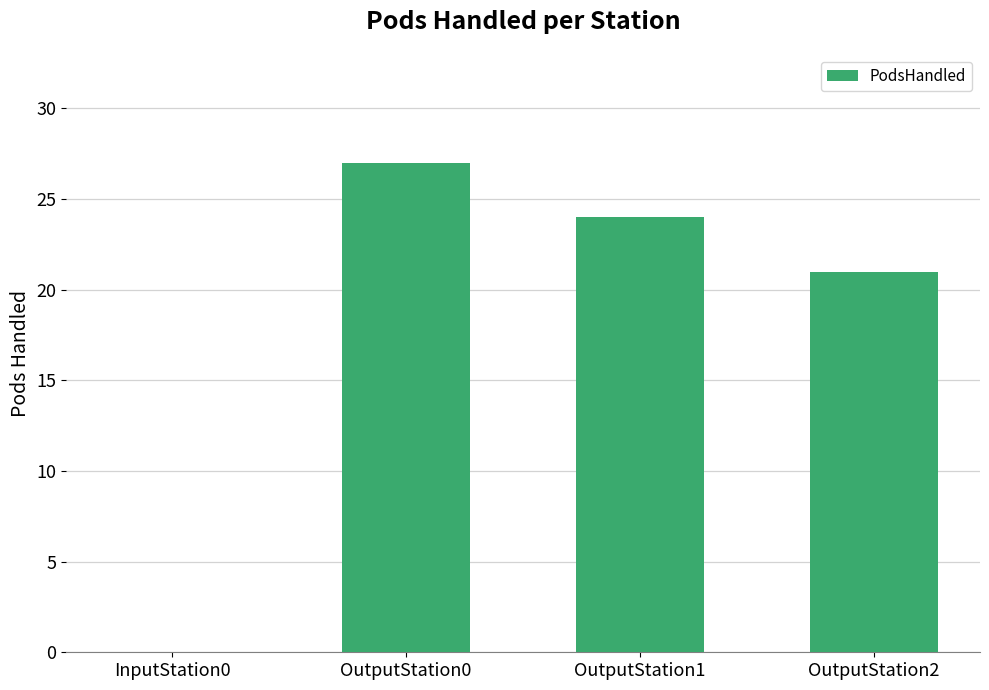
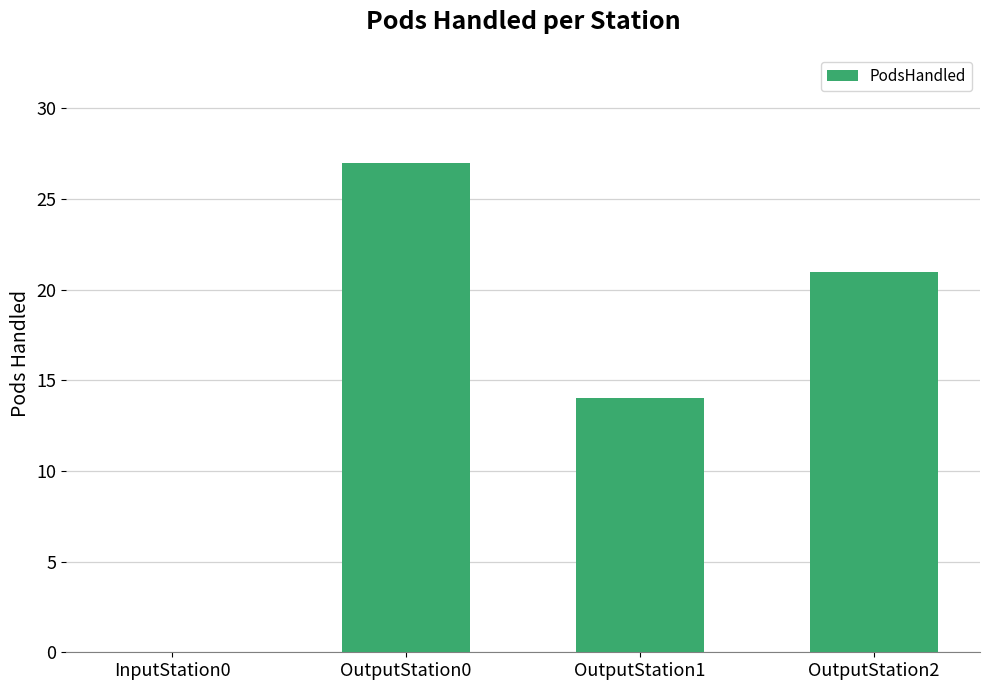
OutputStation1: 24 -> 14
